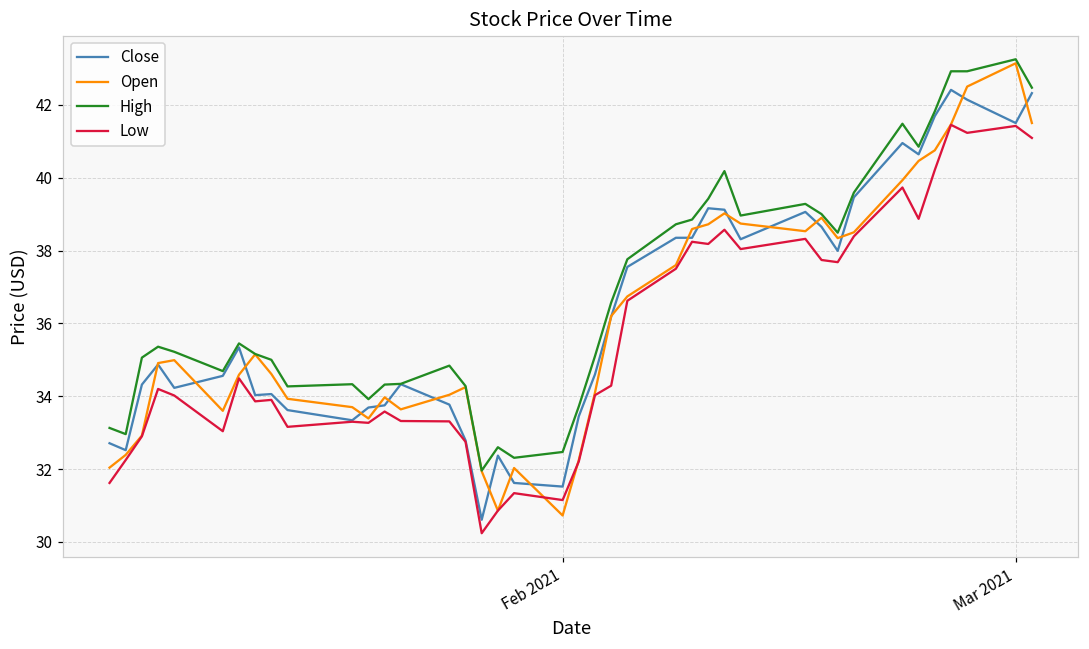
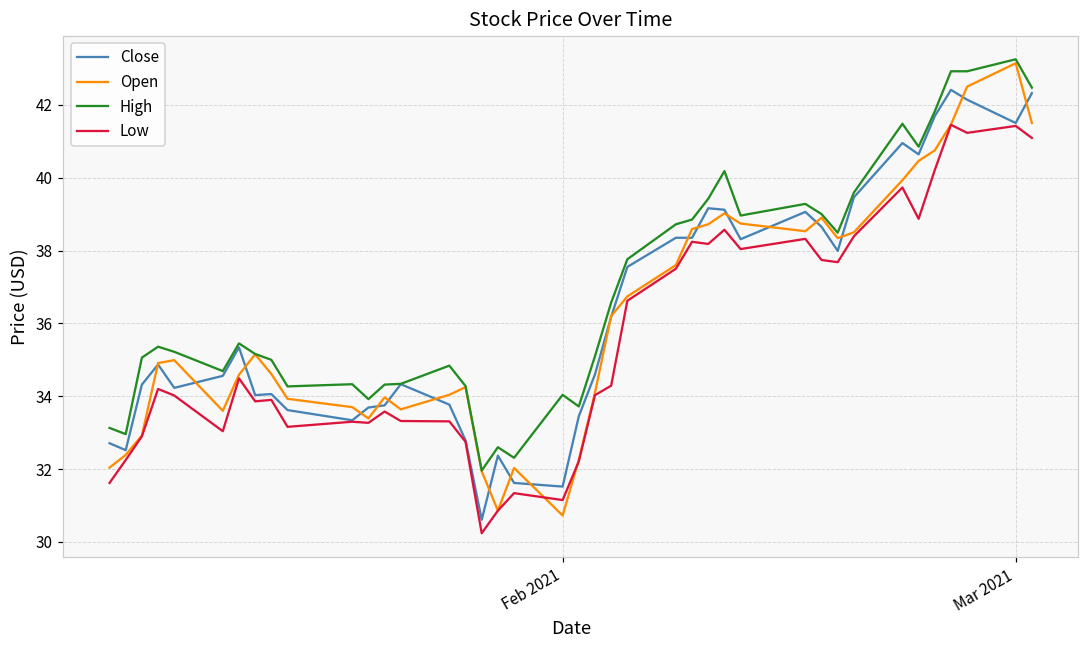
High, Feb 2021: 32.5 -> 34.0
